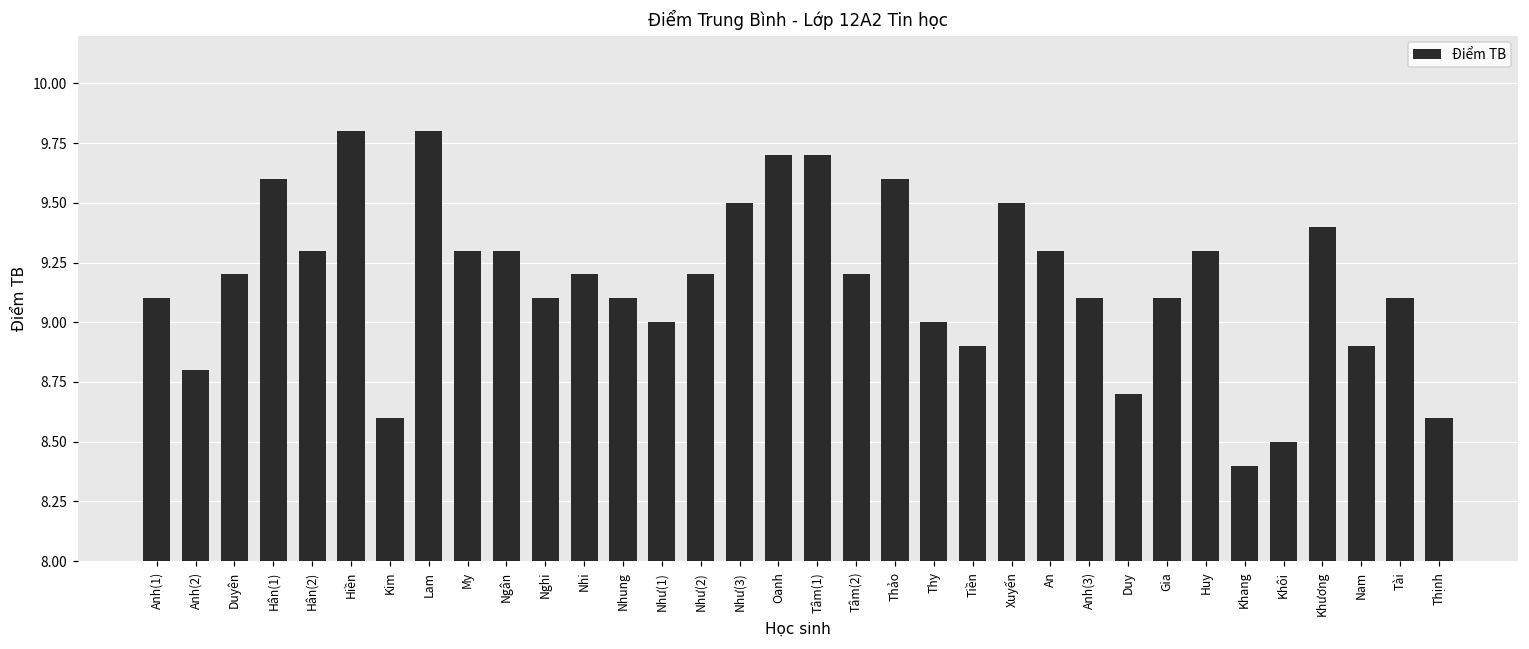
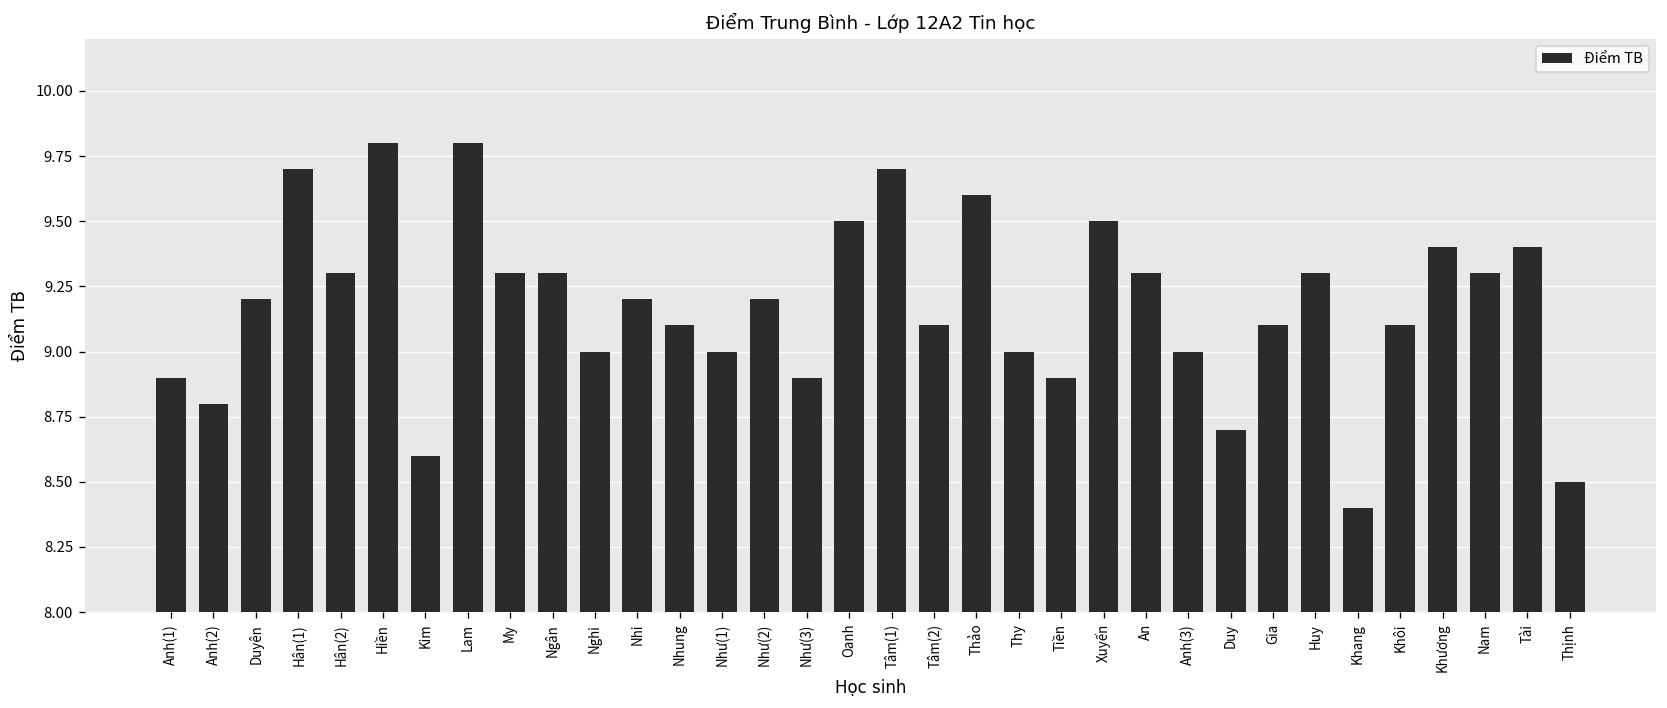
Anh(1): 9.1 -> 8.9
Hân(1): 9.6 -> 9.7
Nghi: 9.1 -> 9.0
Như(3): 9.5 -> 8.9
Oanh: 9.7 -> 9.5
Tâm(2): 9.2 -> 9.1
Anh(3): 9.1 -> 9.0
Khôi: 8.5 -> 9.1
Nam: 8.9 -> 9.3
Tài: 9.1 -> 9.4
Thịnh: 8.6 -> 8.5
